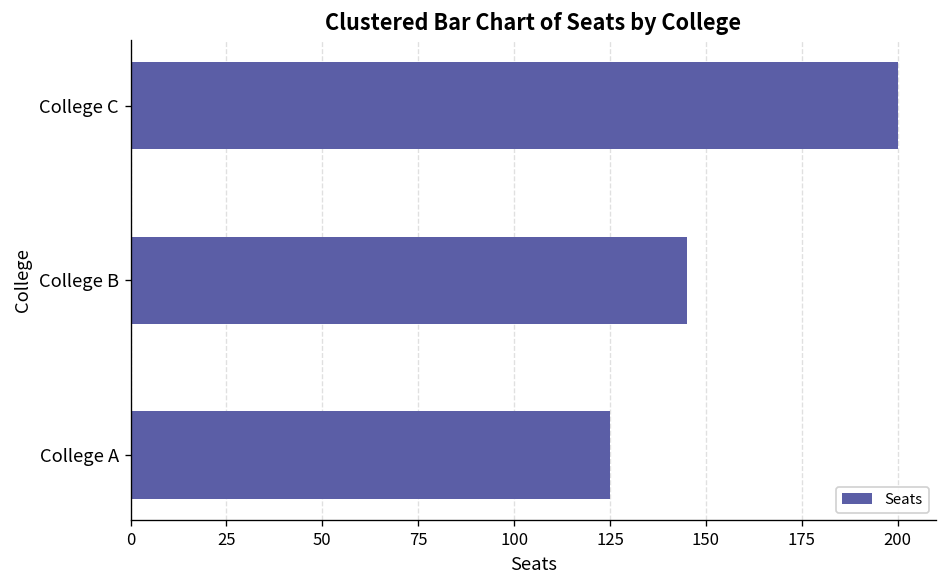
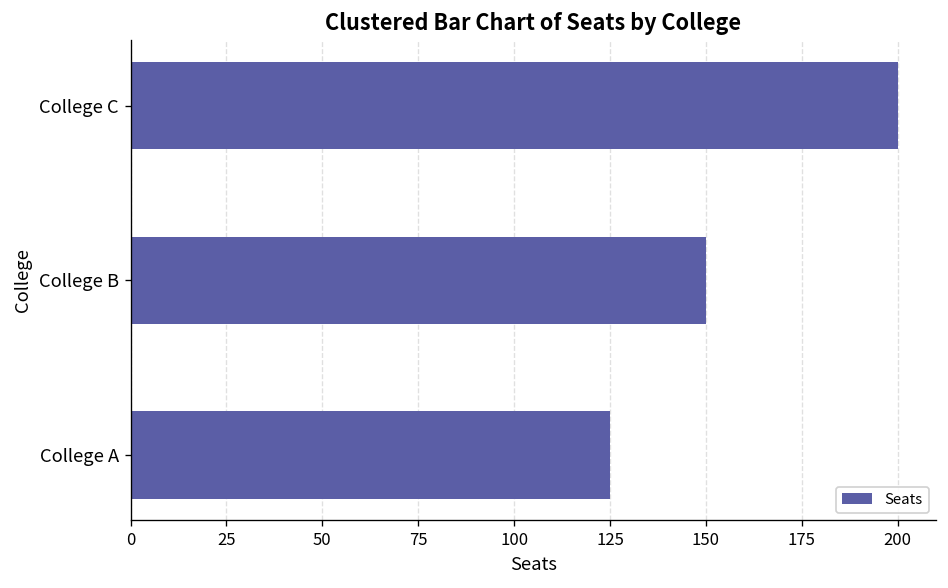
College B: 145 -> 150
